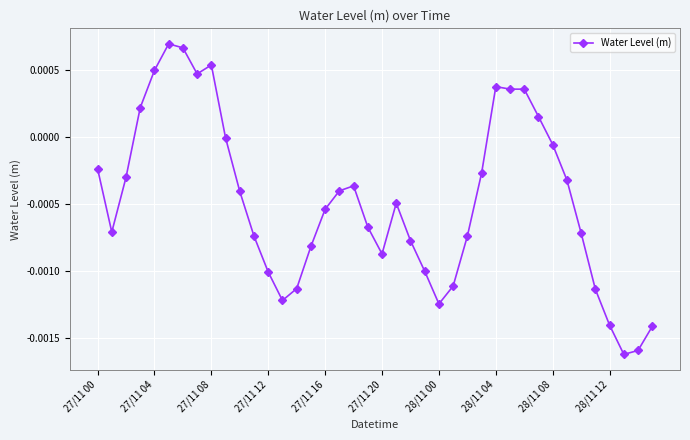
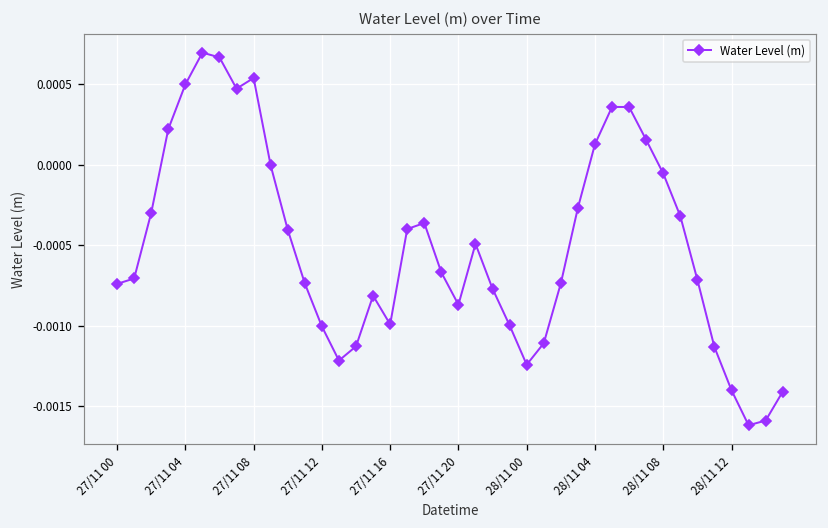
27/11 00: -0.00024 -> -0.00074
27/11 16: -0.00054 -> -0.00099
28/11 04: 0.00038 -> 0.00013
